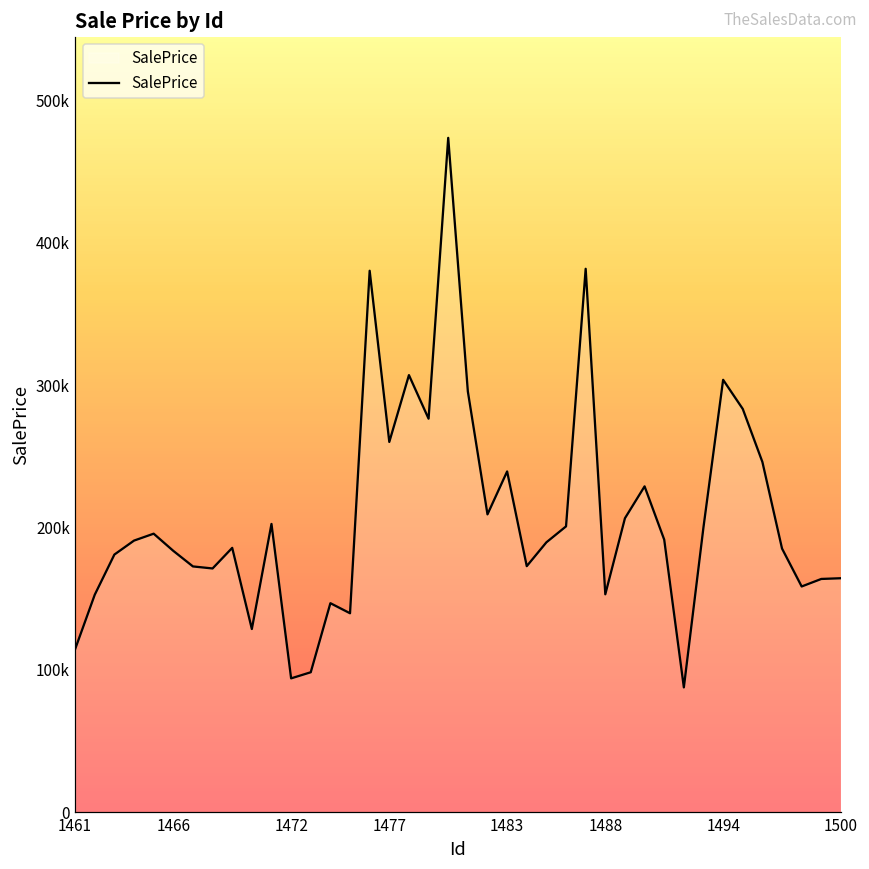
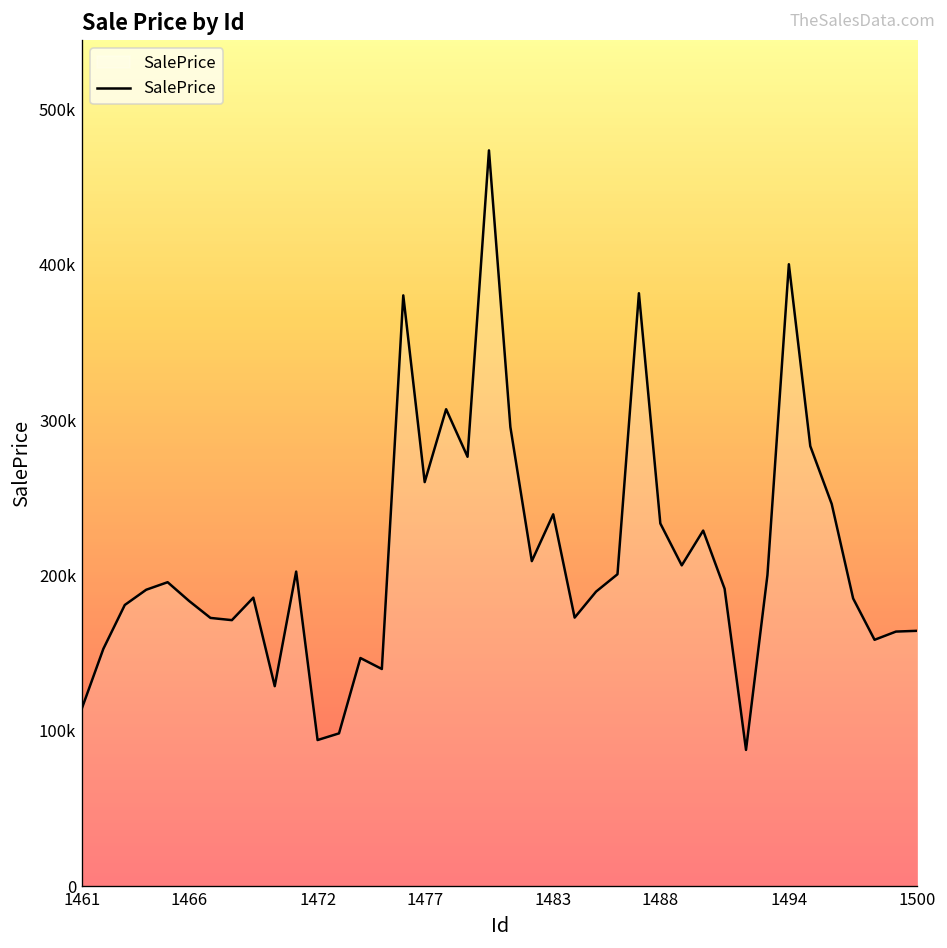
1488: 153000 -> 233000
1494: 304000 -> 400000
